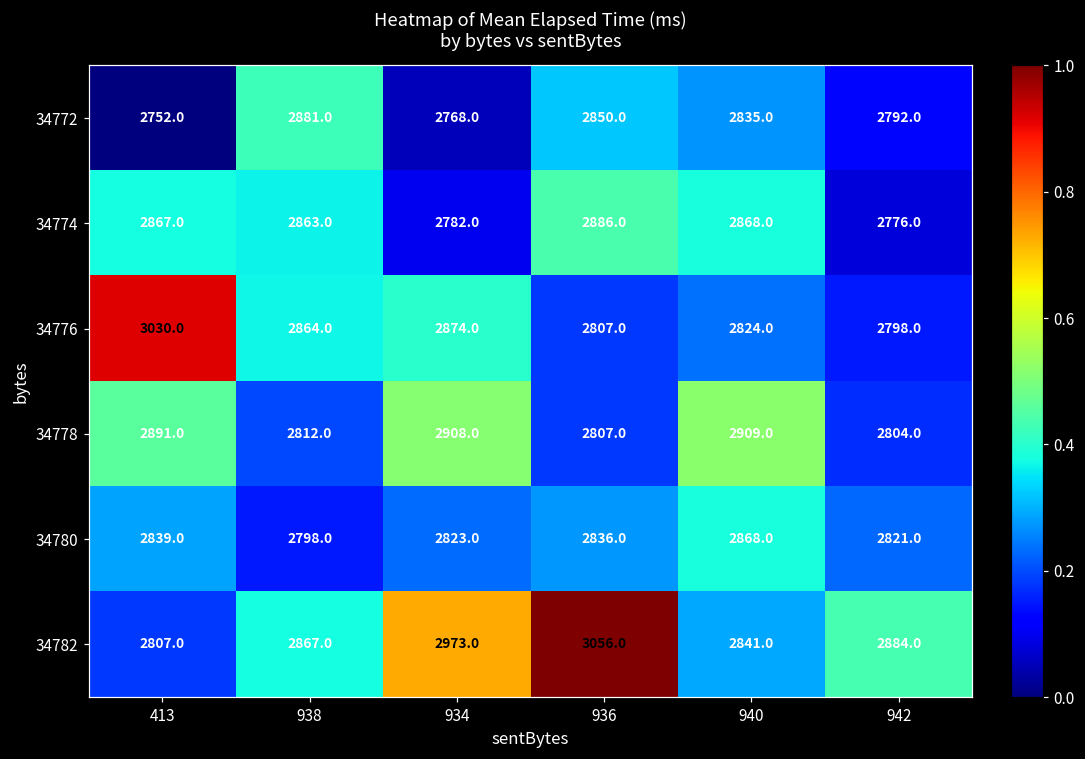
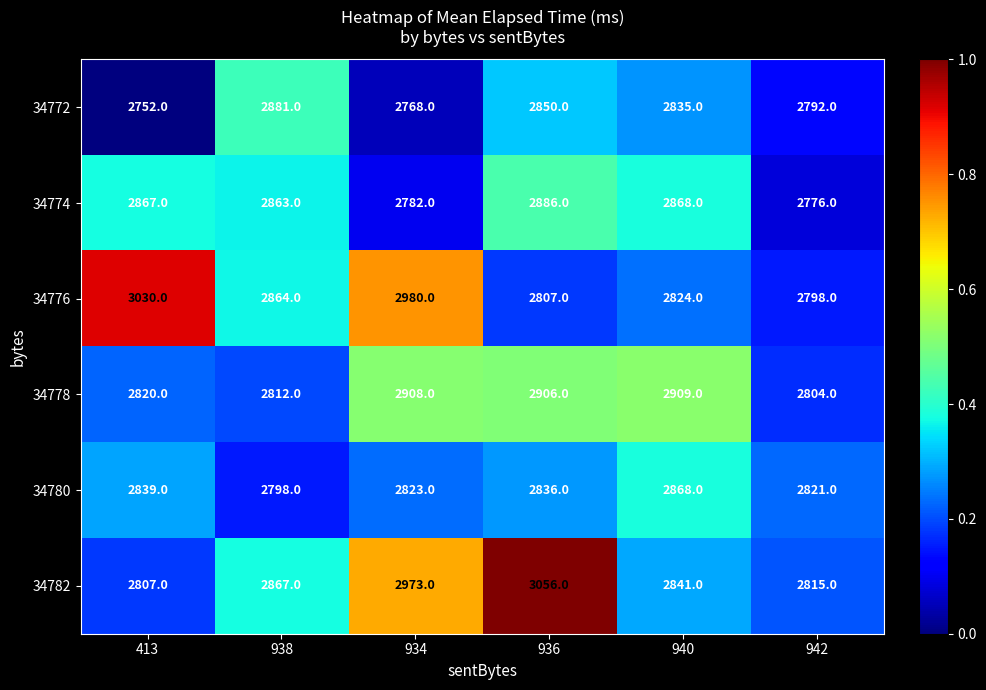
34776, 934: 2874.0 -> 2980.0
34778, 413: 2891.0 -> 2820.0
34778, 936: 2807.0 -> 2906.0
34782, 942: 2884.0 -> 2815.0
